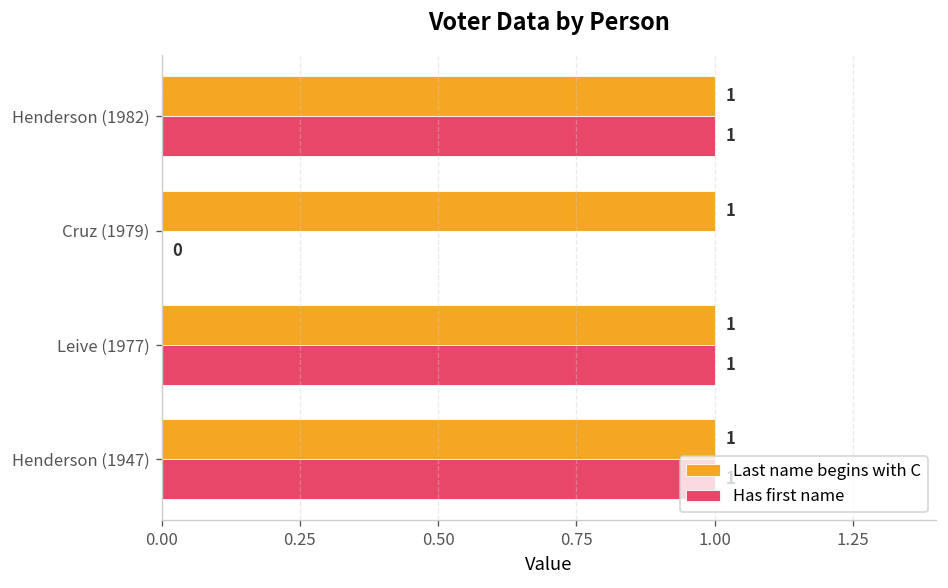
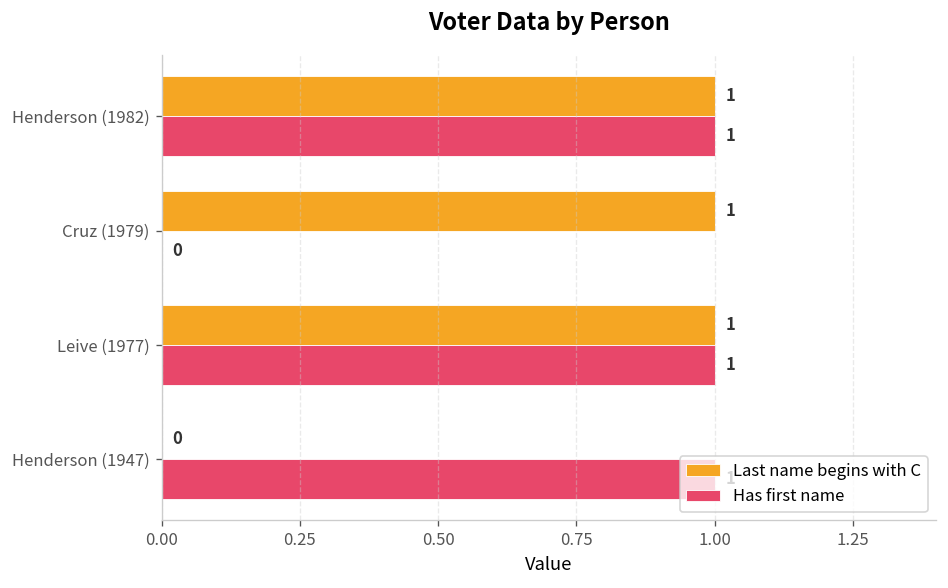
Last name begins with C, Henderson (1947): 1 -> 0
